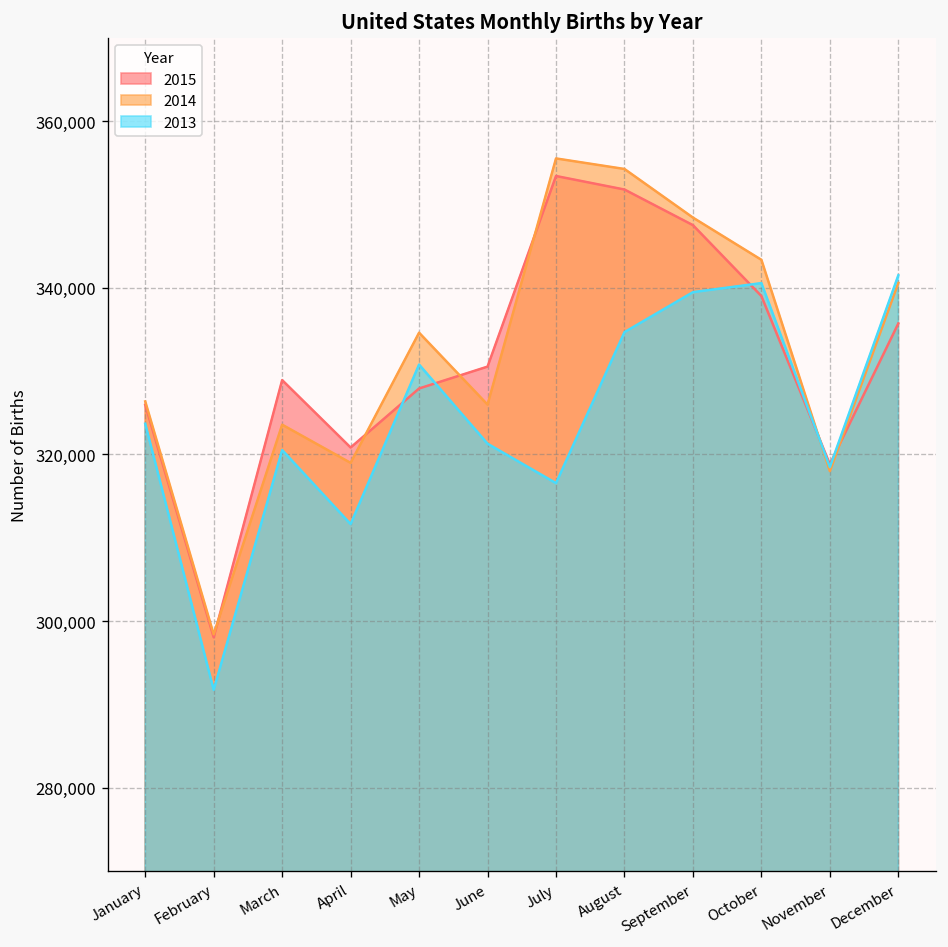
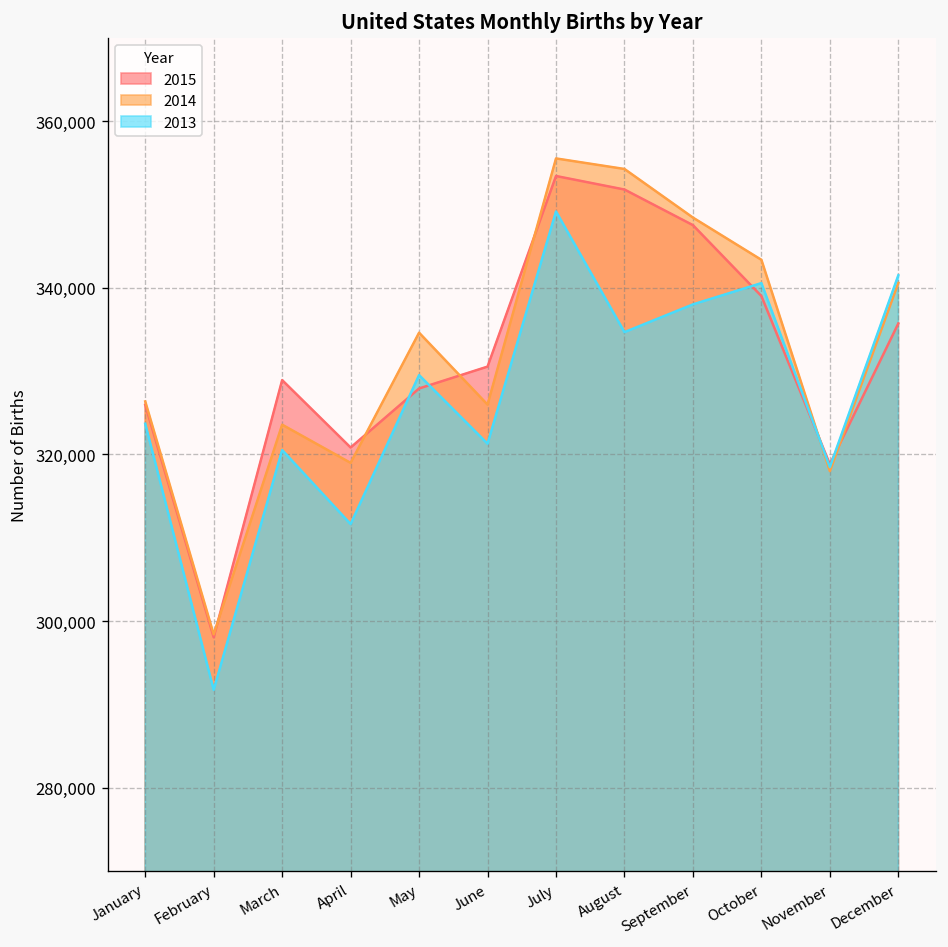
2013, May: 331,000 -> 330,000
2013, July: 317,000 -> 349,000
2013, September: 339,000 -> 338,000
